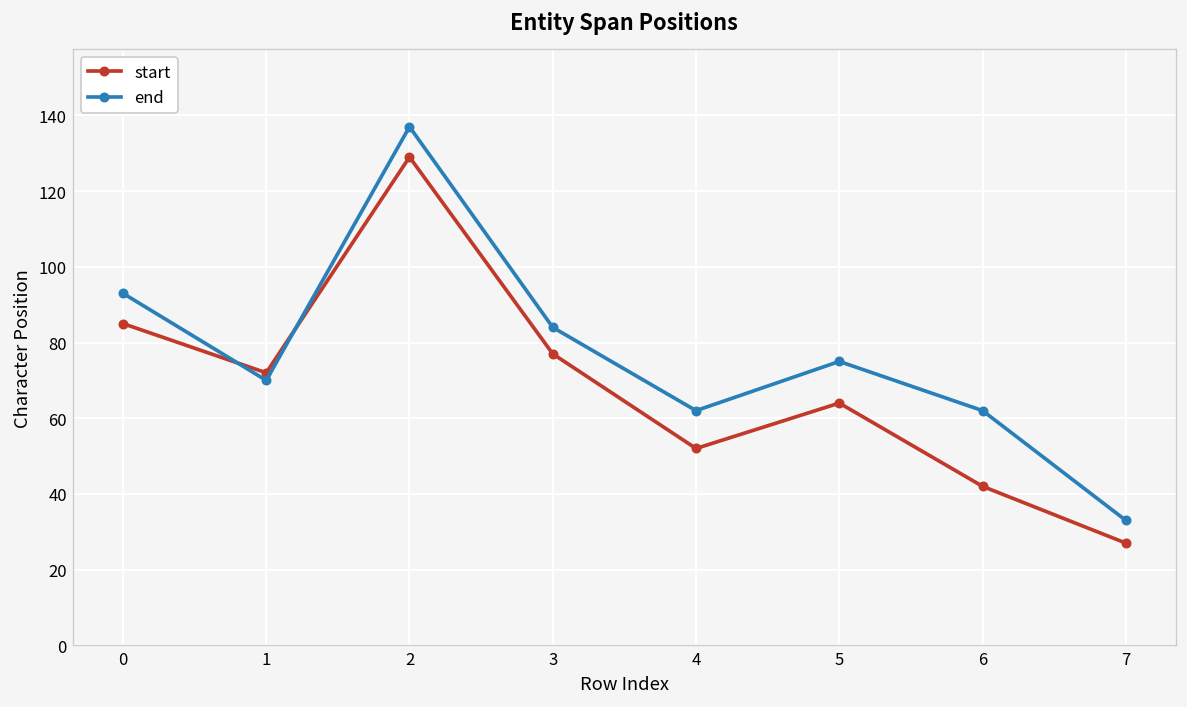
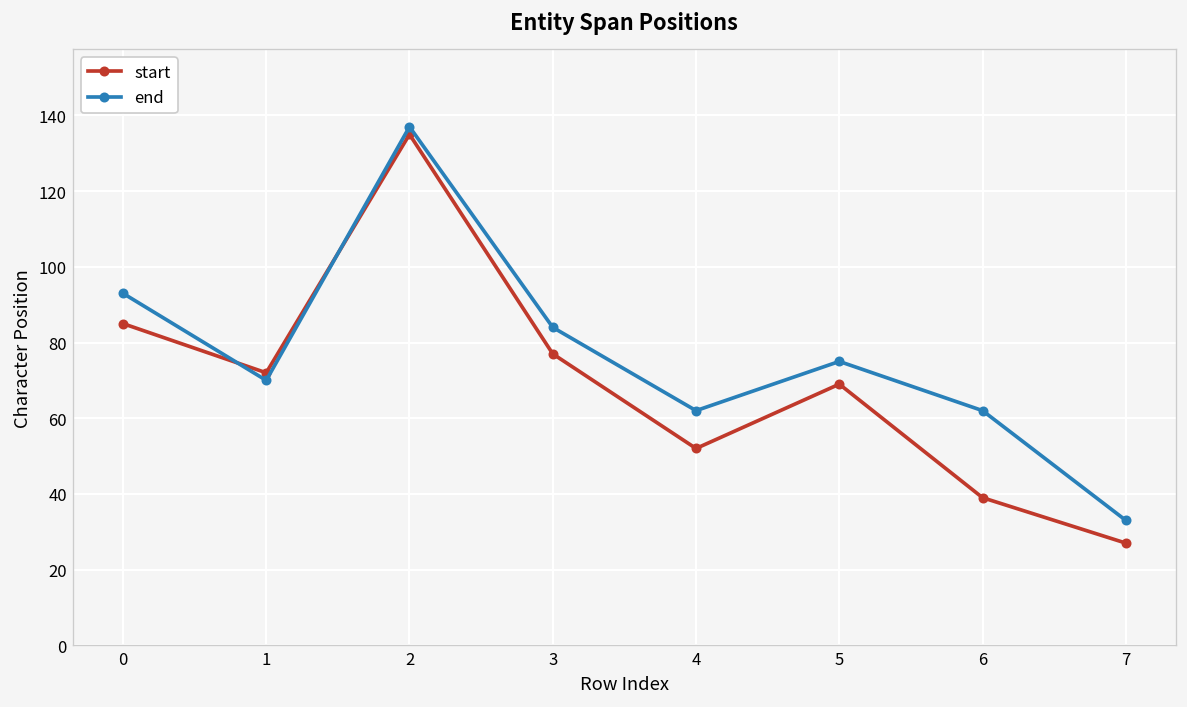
start, 2: 129 -> 135
start, 5: 64 -> 69
start, 6: 42 -> 39
